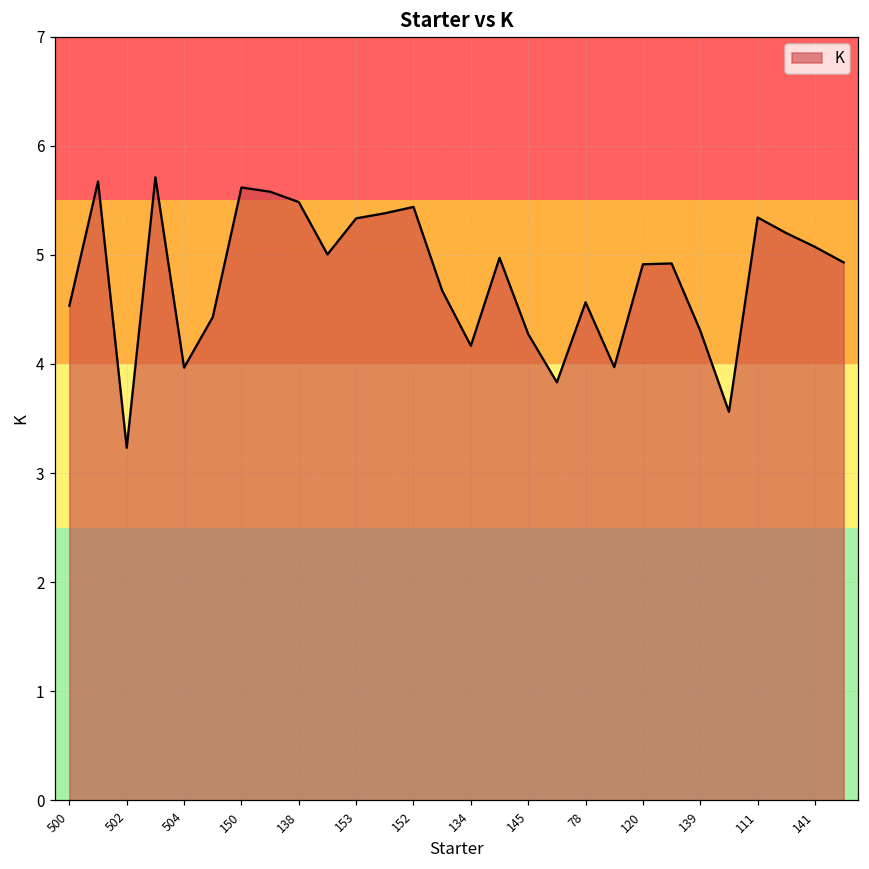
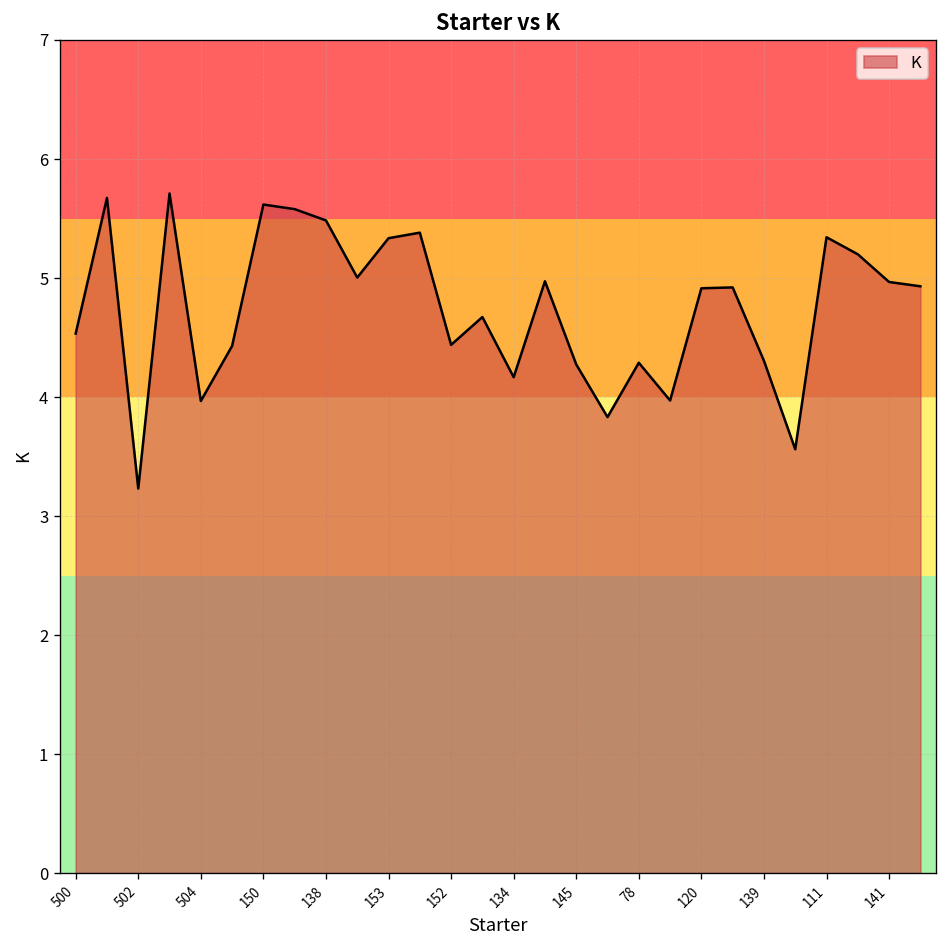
152: 5.4 -> 4.4
78: 4.6 -> 4.3
141: 5.1 -> 5.0
